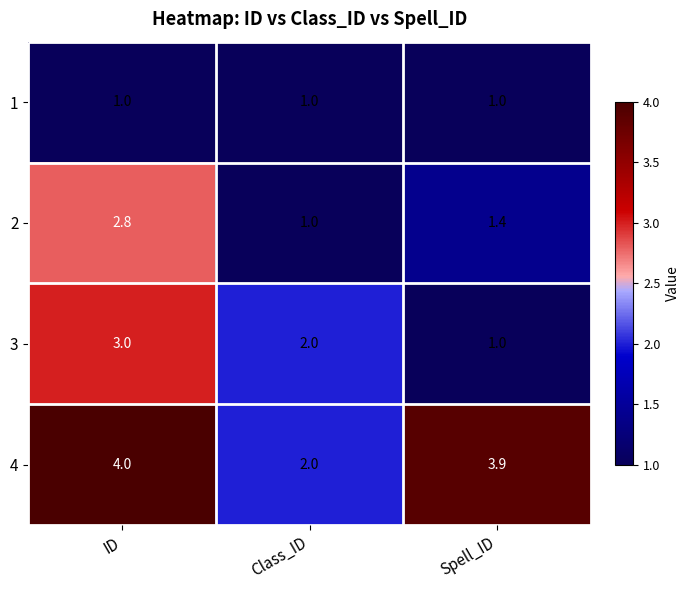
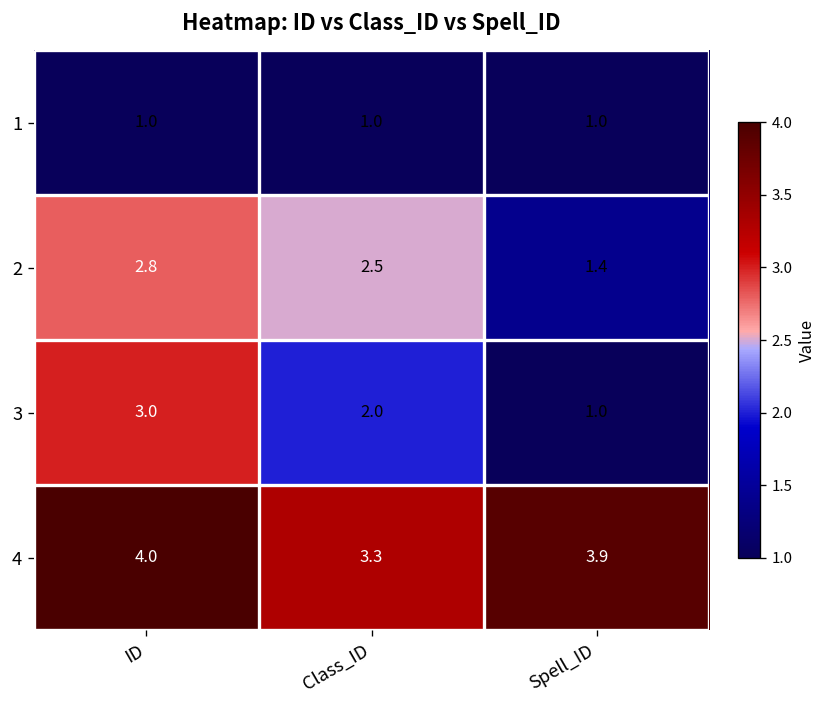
2, Class_ID: 1.0 -> 2.5
4, Class_ID: 2.0 -> 3.3
